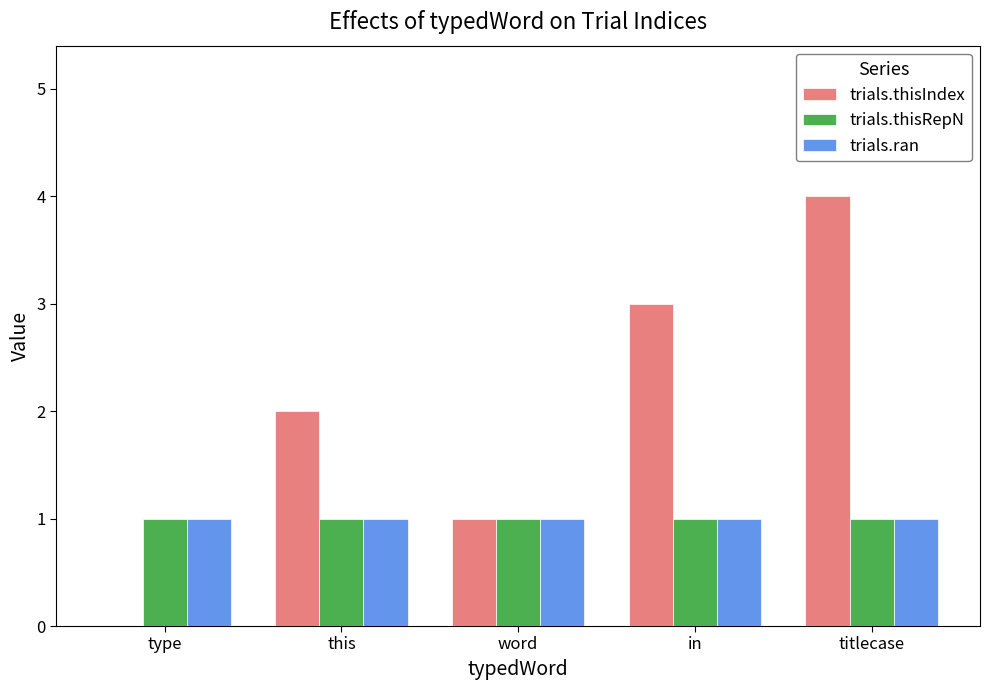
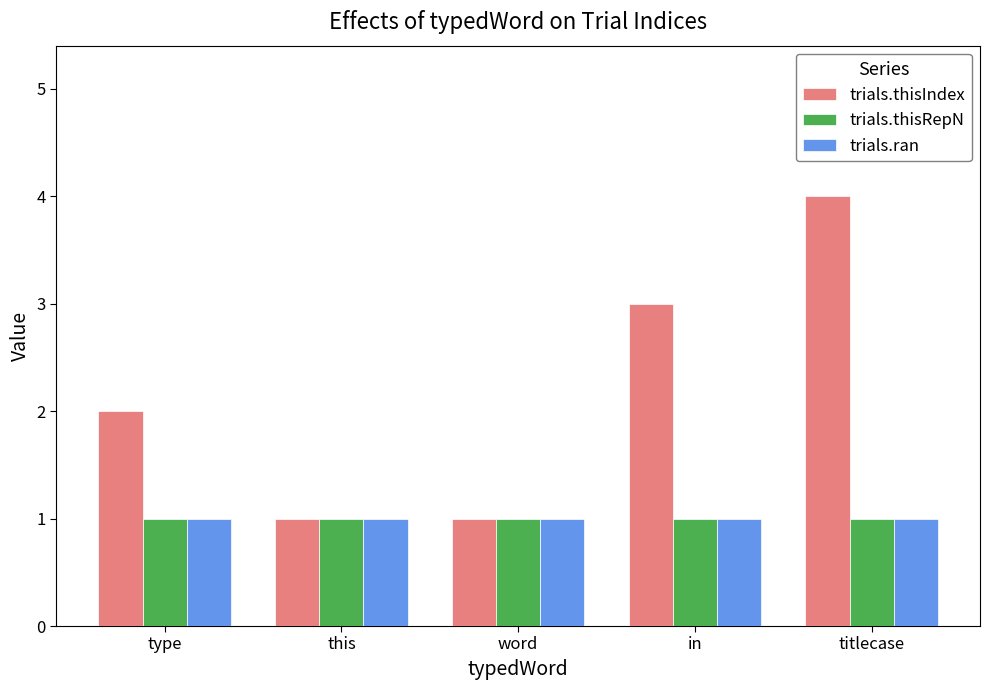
trials.thisIndex, type: 0 -> 2
trials.thisIndex, this: 2 -> 1
